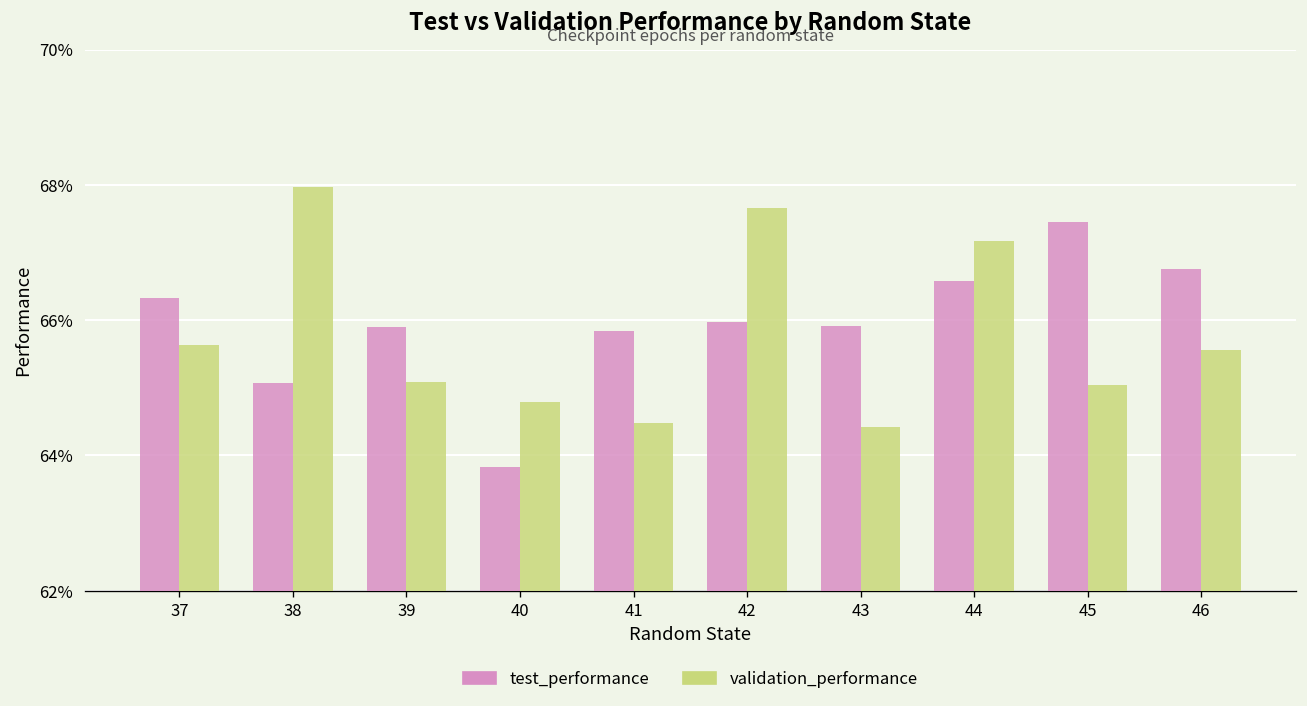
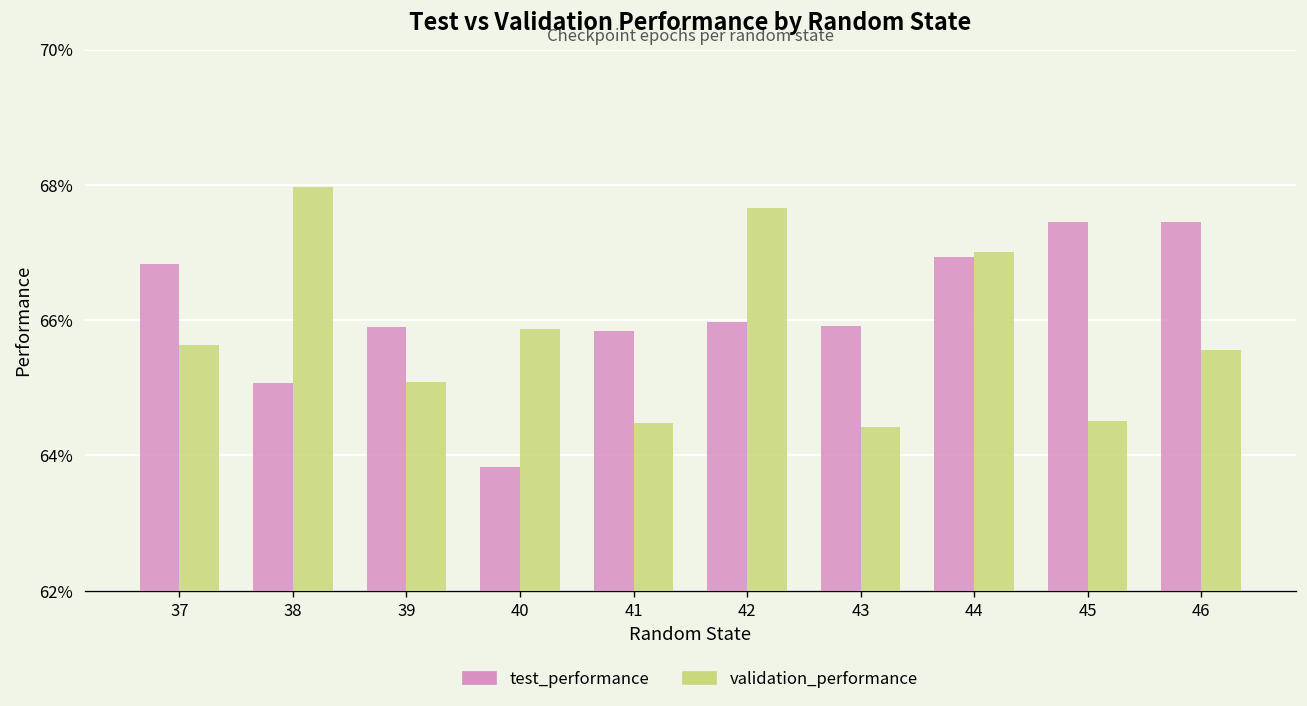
test_performance, 37: 66.3% -> 66.8%
validation_performance, 40: 64.8% -> 65.9%
test_performance, 44: 66.6% -> 66.9%
validation_performance, 44: 67.2% -> 67.0%
validation_performance, 45: 65.0% -> 64.5%
test_performance, 46: 66.7% -> 67.5%
